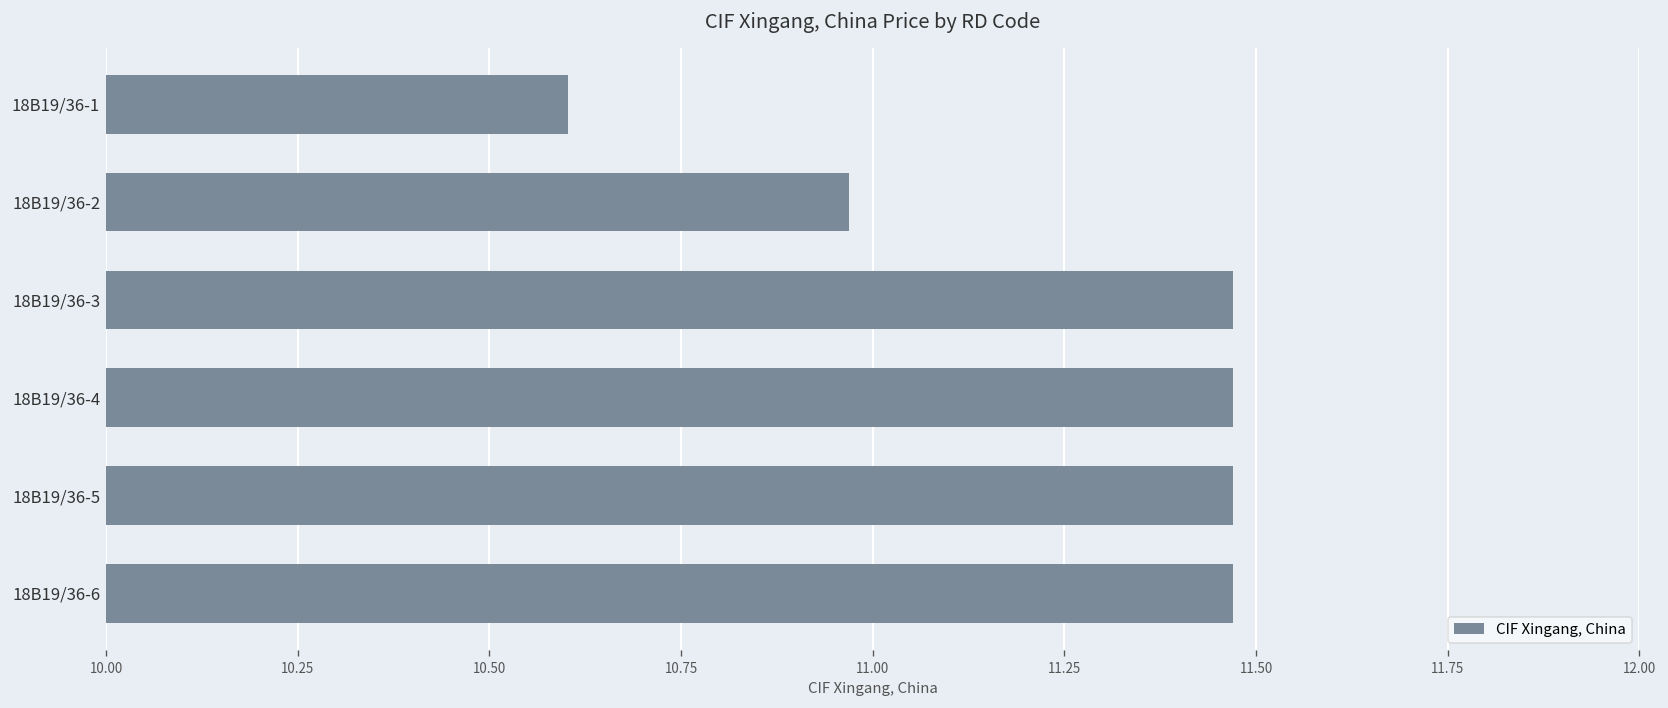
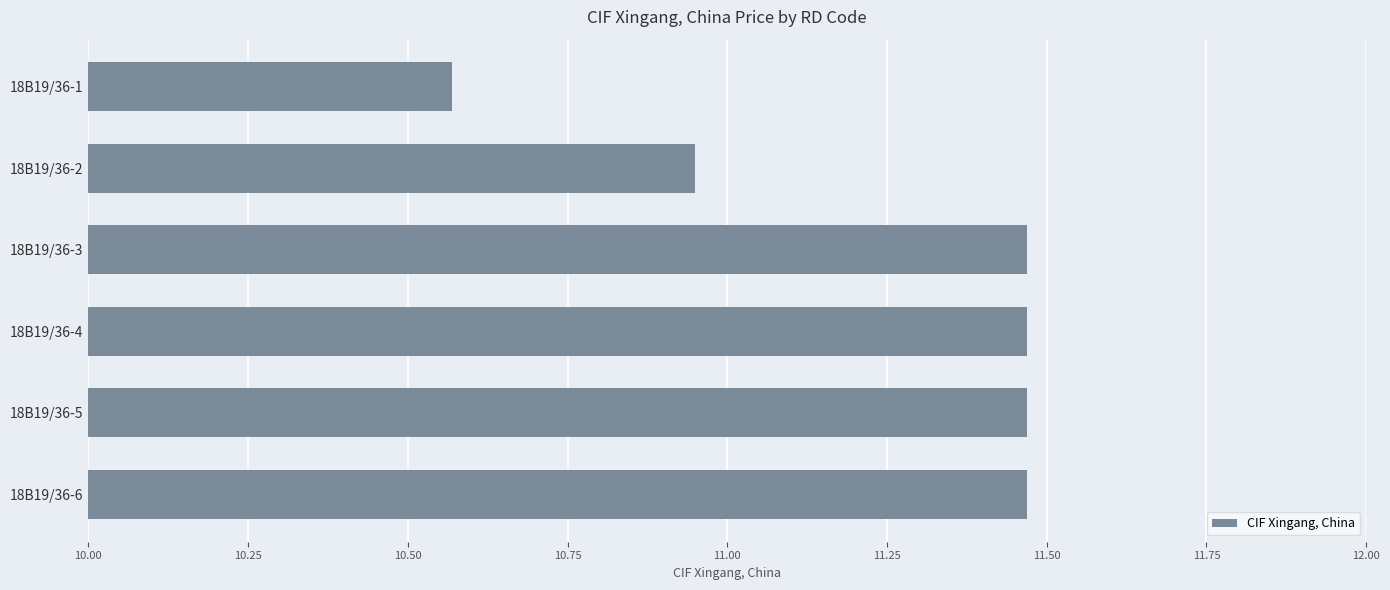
18B19/36-1: 10.60 -> 10.57
18B19/36-2: 10.97 -> 10.95
